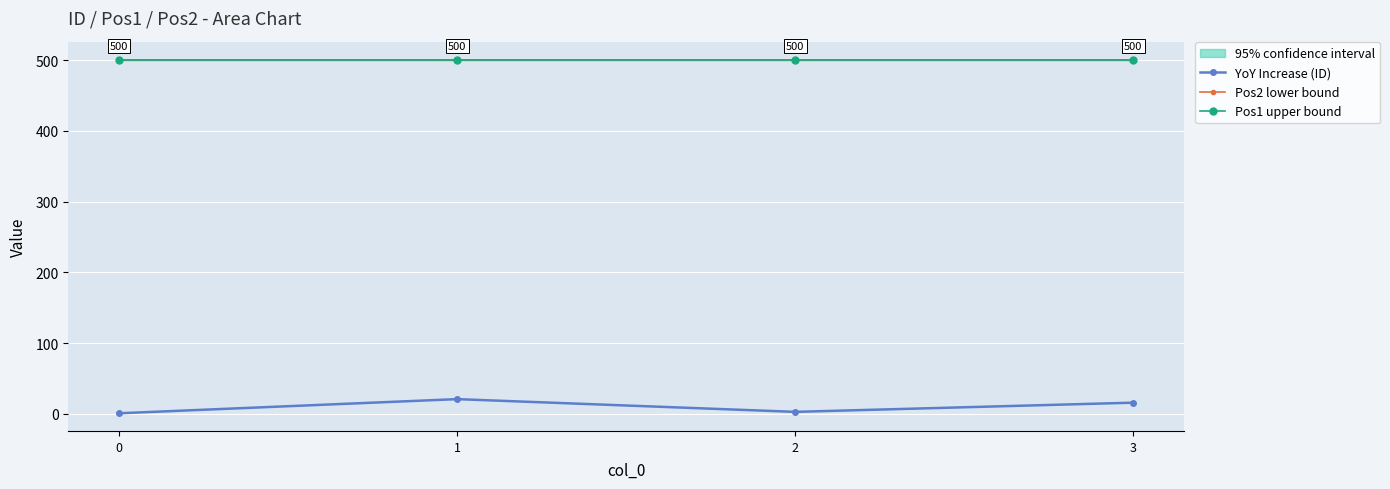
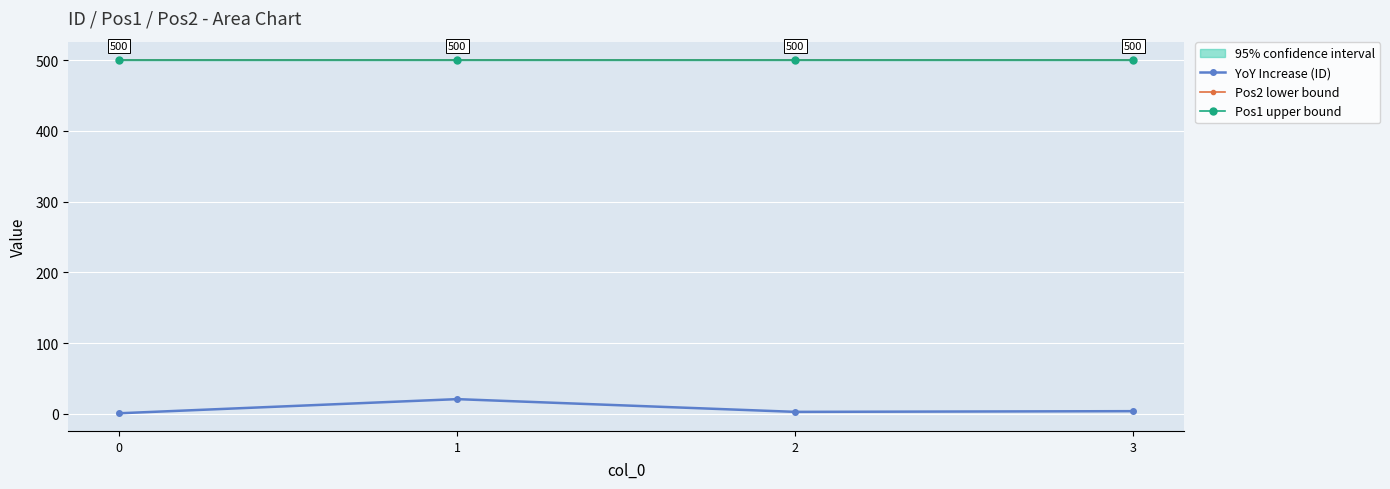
YoY Increase (ID), 3: 20 -> 0
